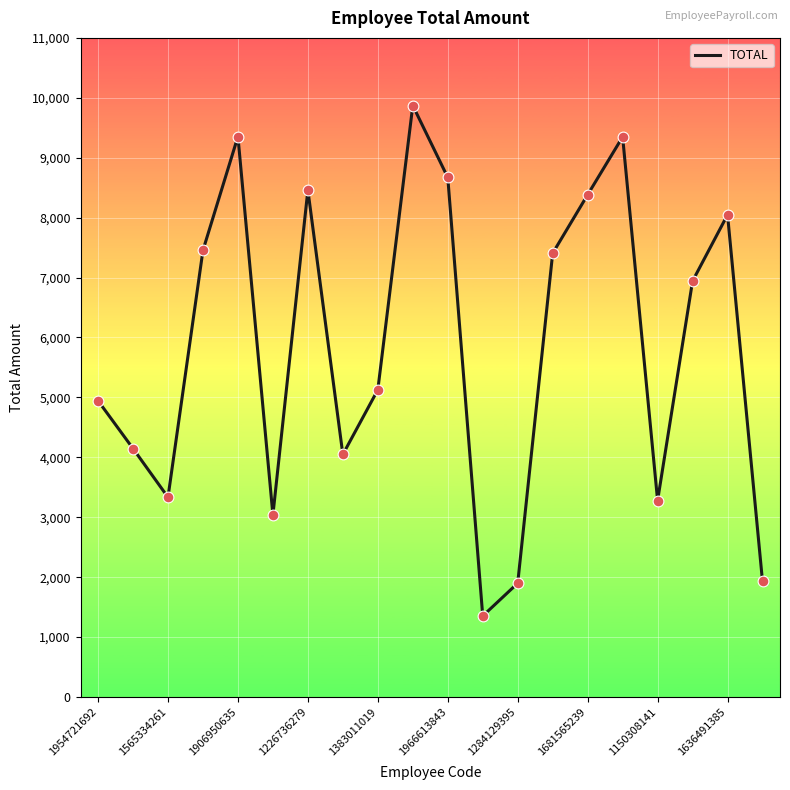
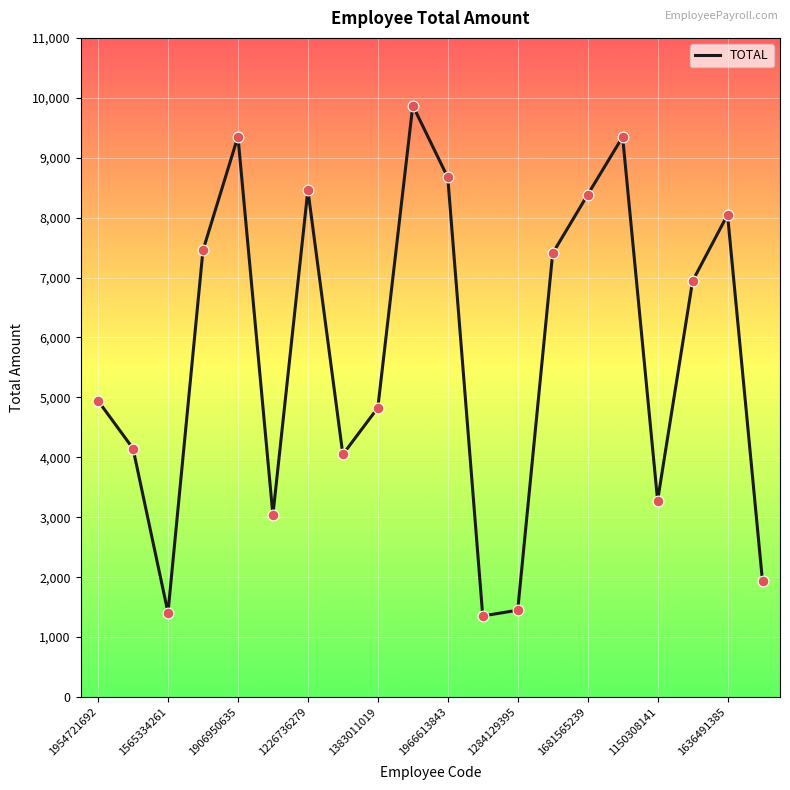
1565334261: 3,300 -> 1,400
1383011019: 5,100 -> 4,800
1284129395: 1,900 -> 1,400
